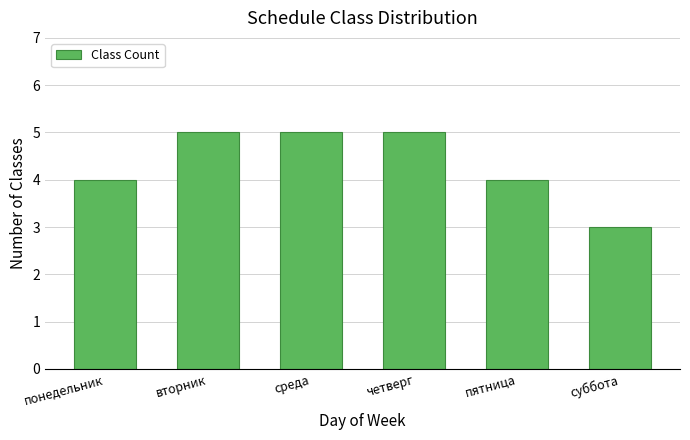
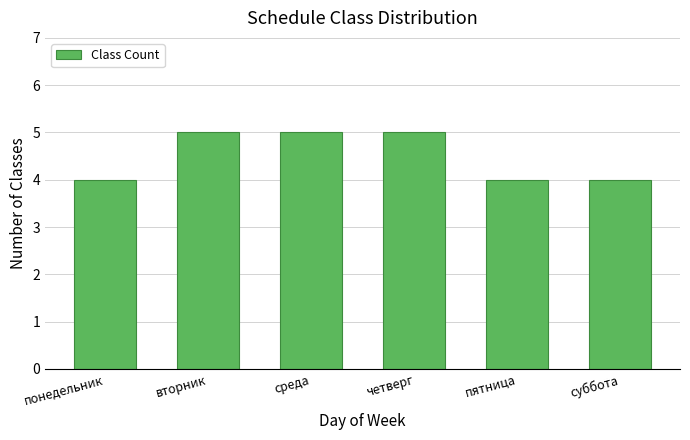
суббота: 3 -> 4
